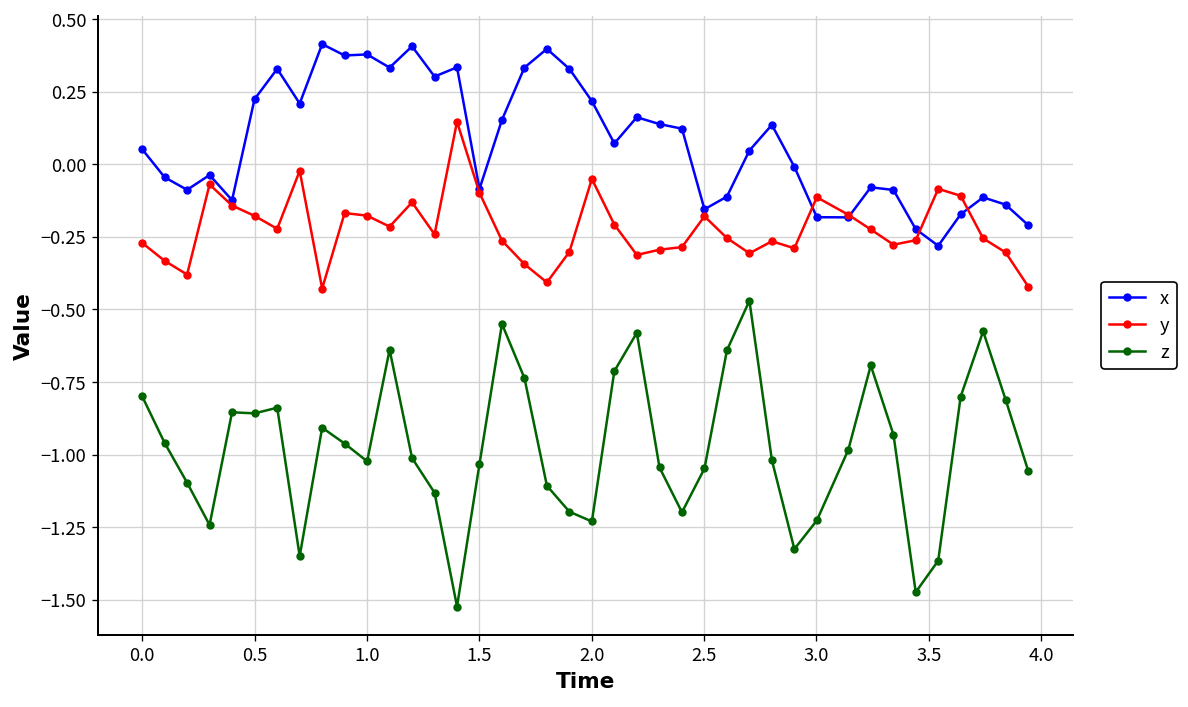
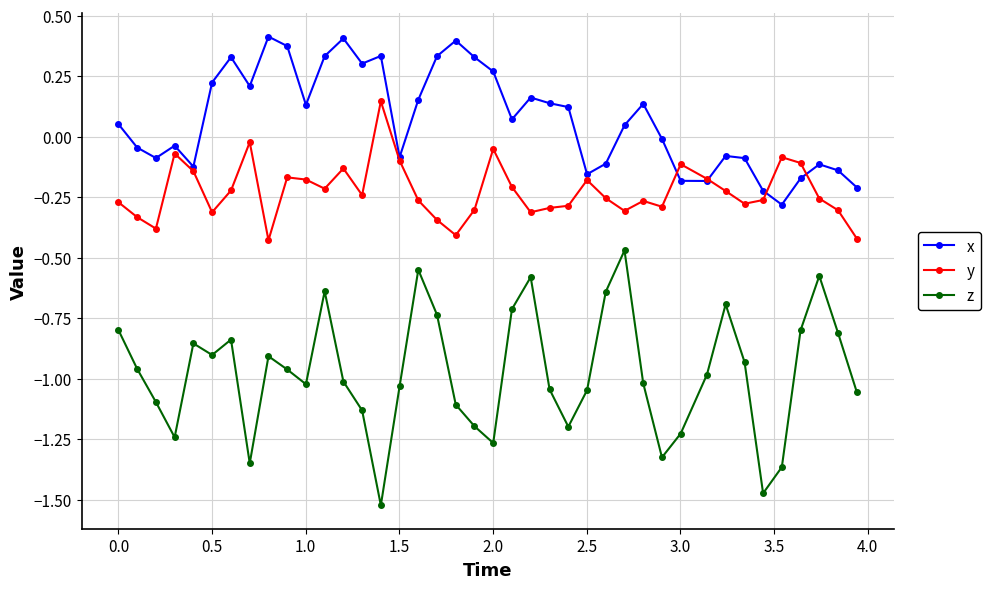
y, 0.5: -0.18 -> -0.31
z, 0.5: -0.86 -> -0.90
x, 1.0: 0.38 -> 0.13
x, 2.0: 0.22 -> 0.27
z, 2.0: -1.23 -> -1.27
